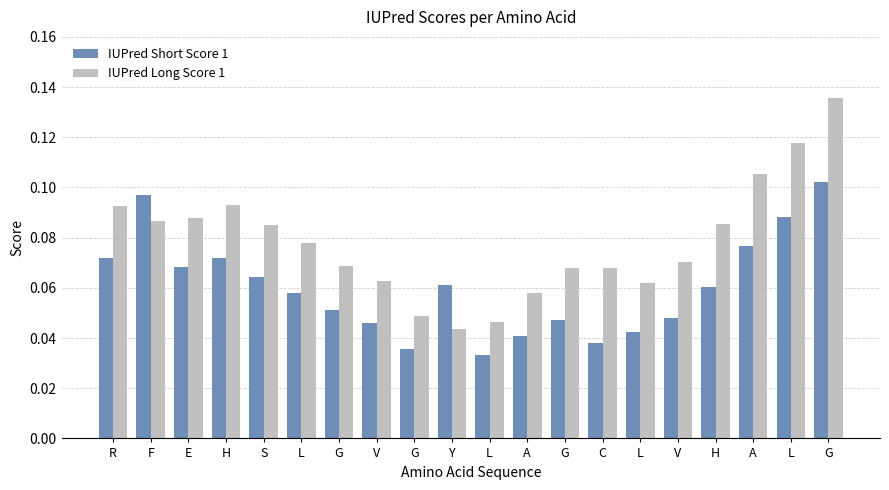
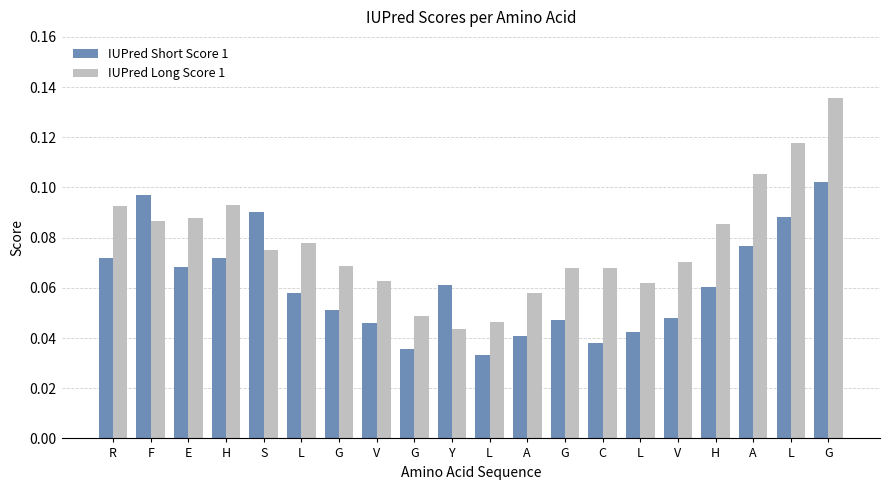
IUPred Short Score 1, S: 0.064 -> 0.090
IUPred Long Score 1, S: 0.085 -> 0.075
